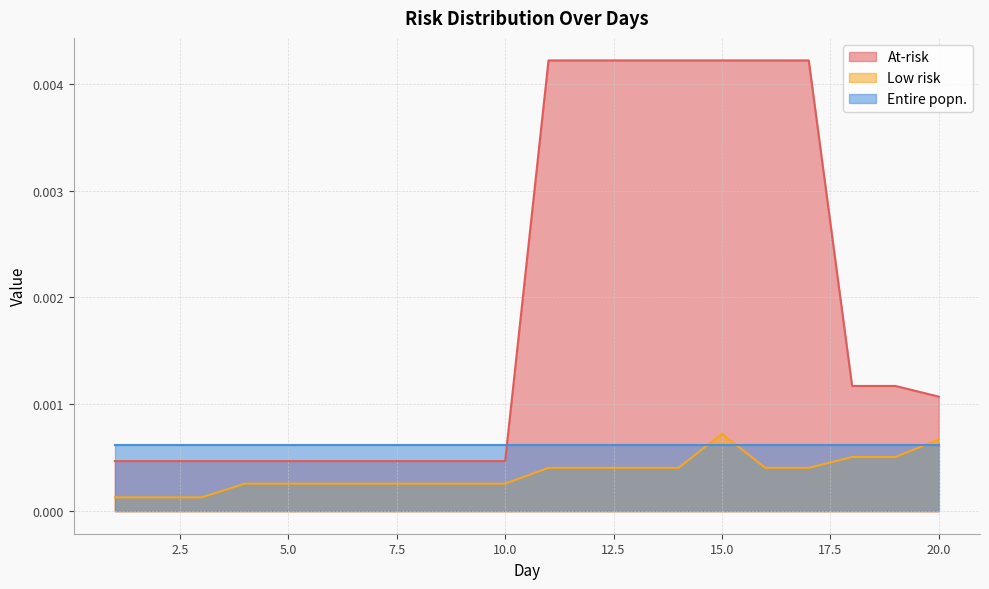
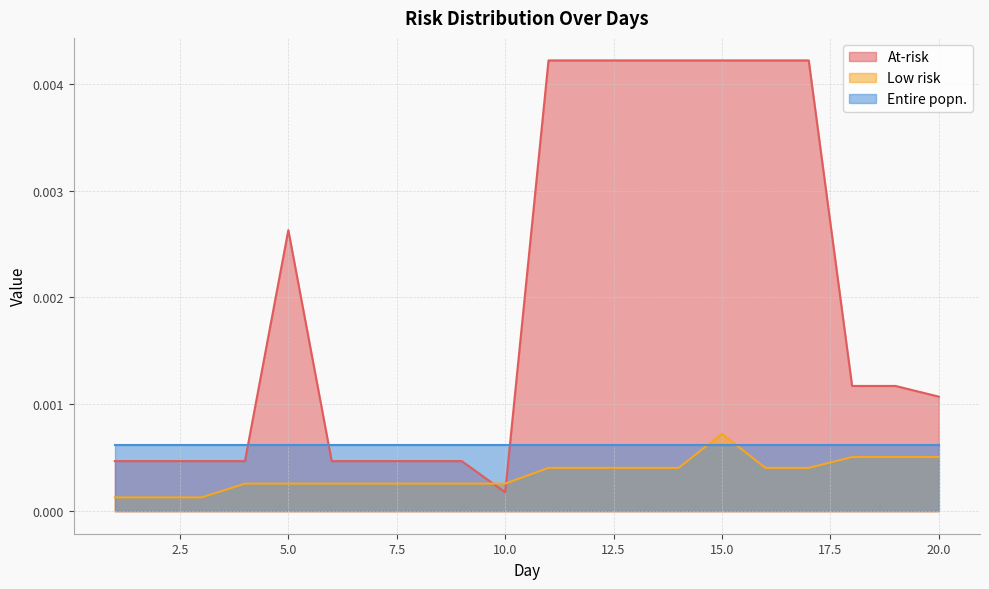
At-risk, 5.0: 0.00047 -> 0.00263
At-risk, 10.0: 0.00047 -> 0.00018
Low risk, 20.0: 0.00067 -> 0.00051
